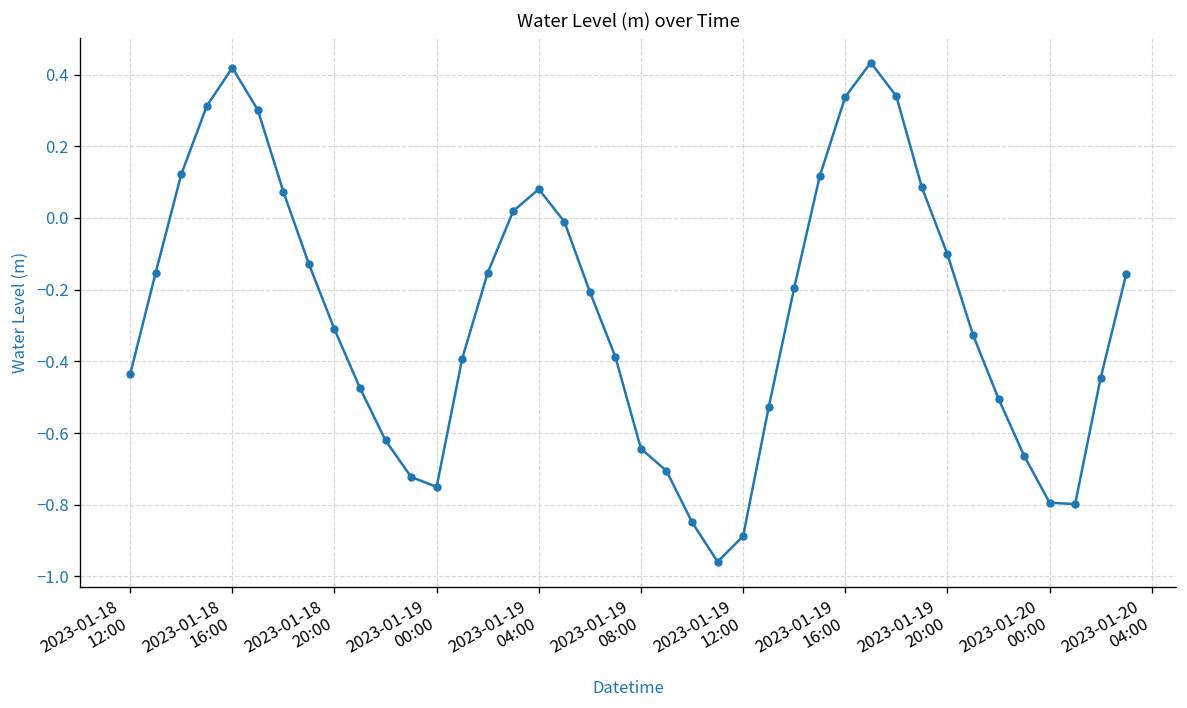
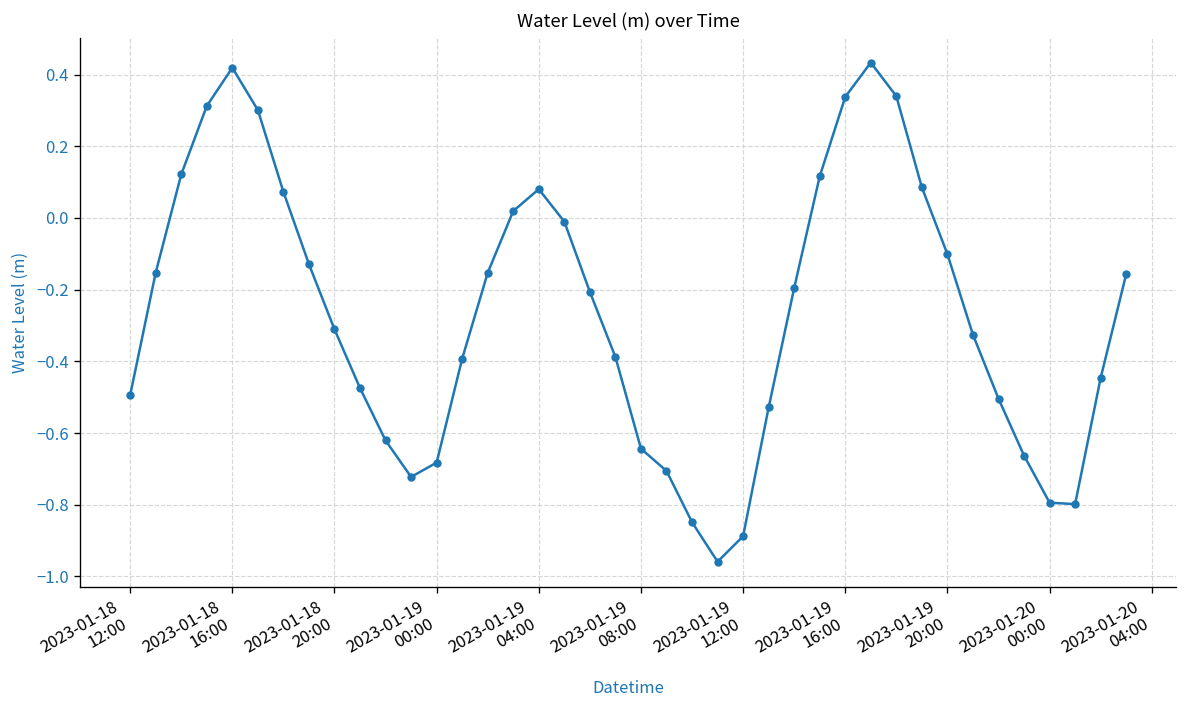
2023-01-18 12:00: -0.44 -> -0.49
2023-01-19 00:00: -0.75 -> -0.68
